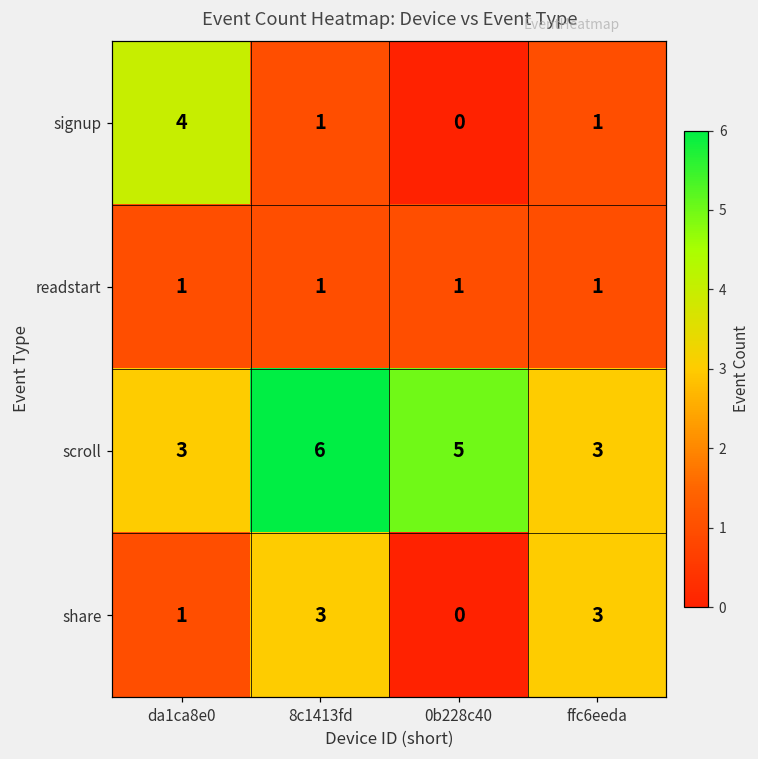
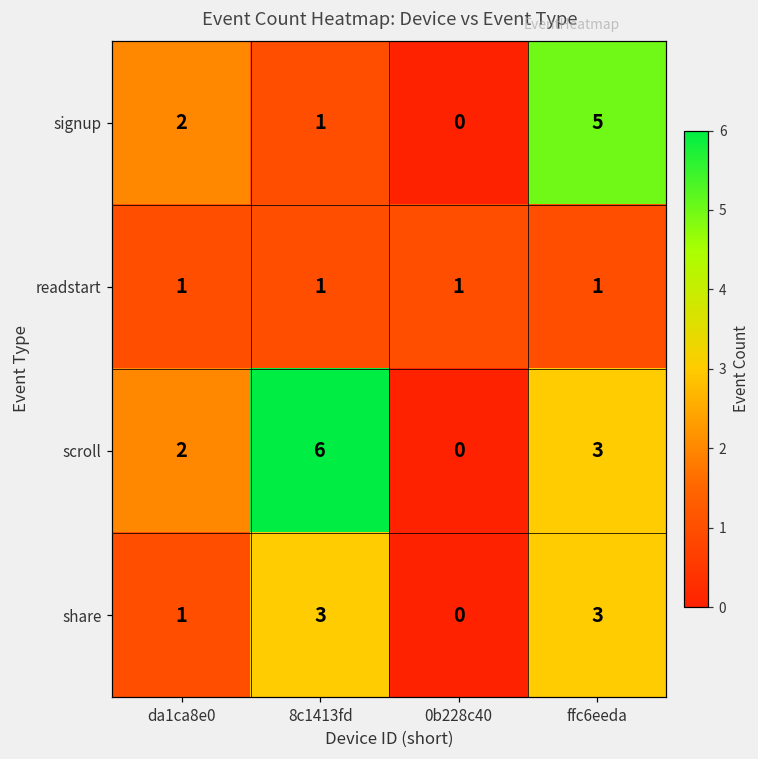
signup, da1ca8e0: 4 -> 2
signup, ffc6eeda: 1 -> 5
scroll, da1ca8e0: 3 -> 2
scroll, 0b228c40: 5 -> 0
